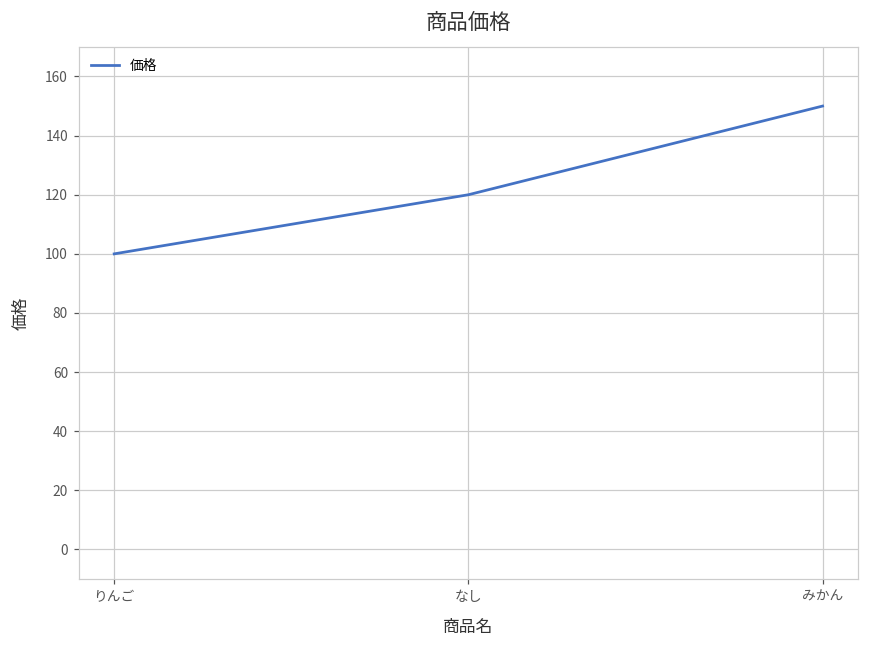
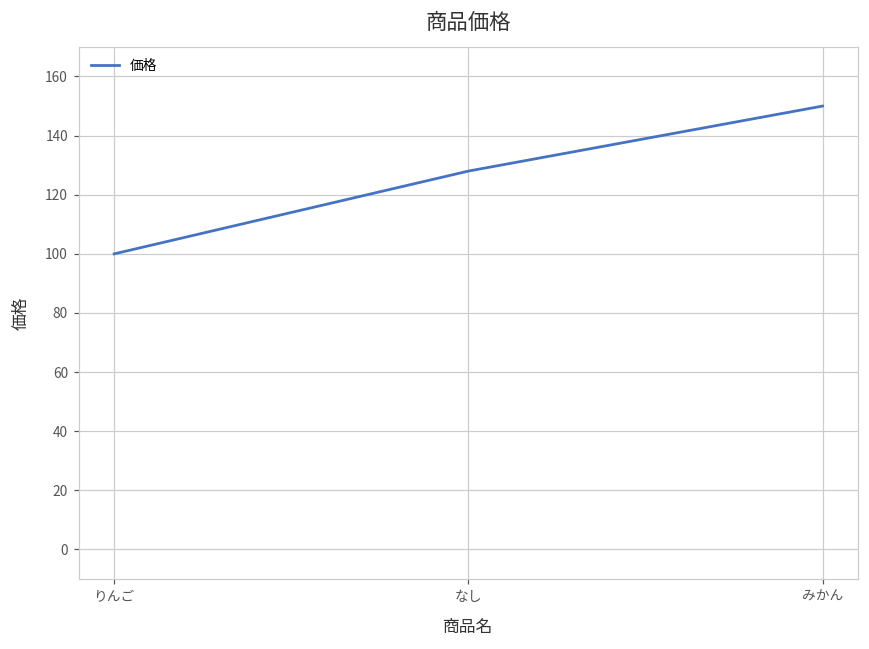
なし: 120 -> 128
